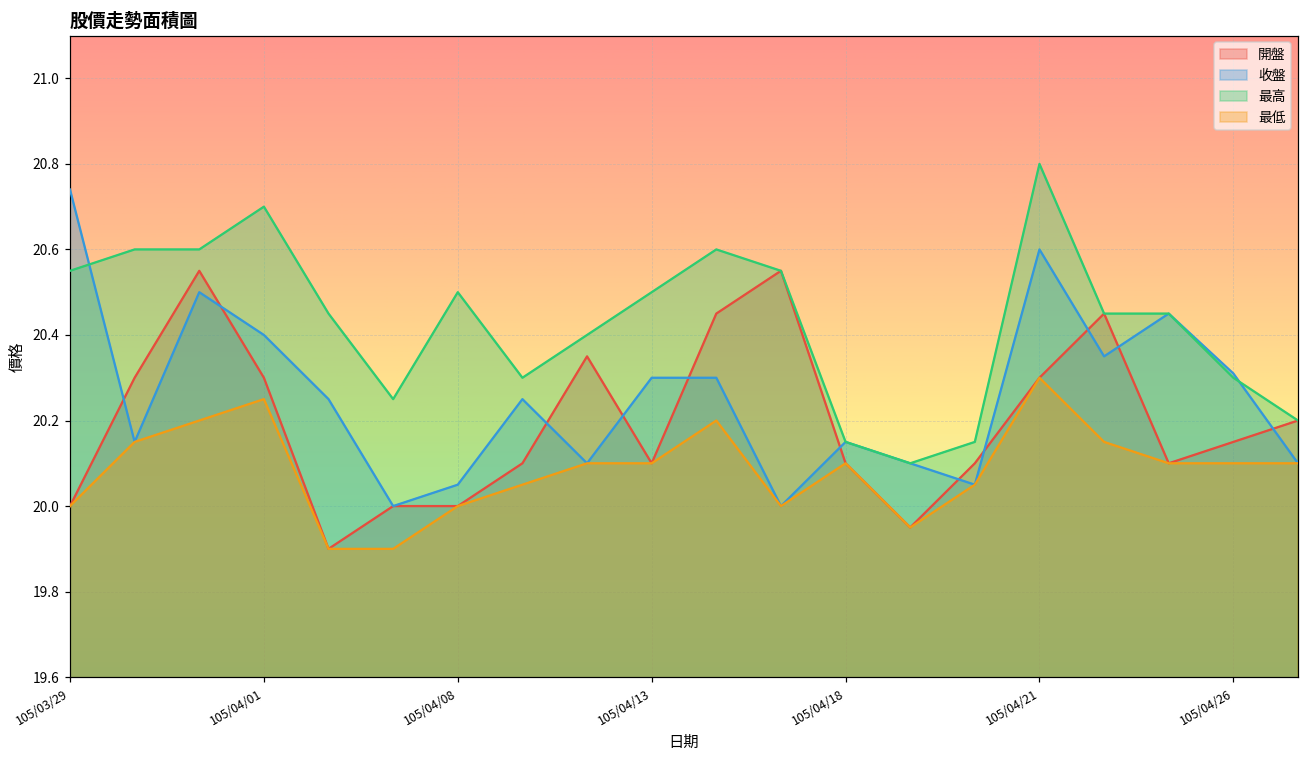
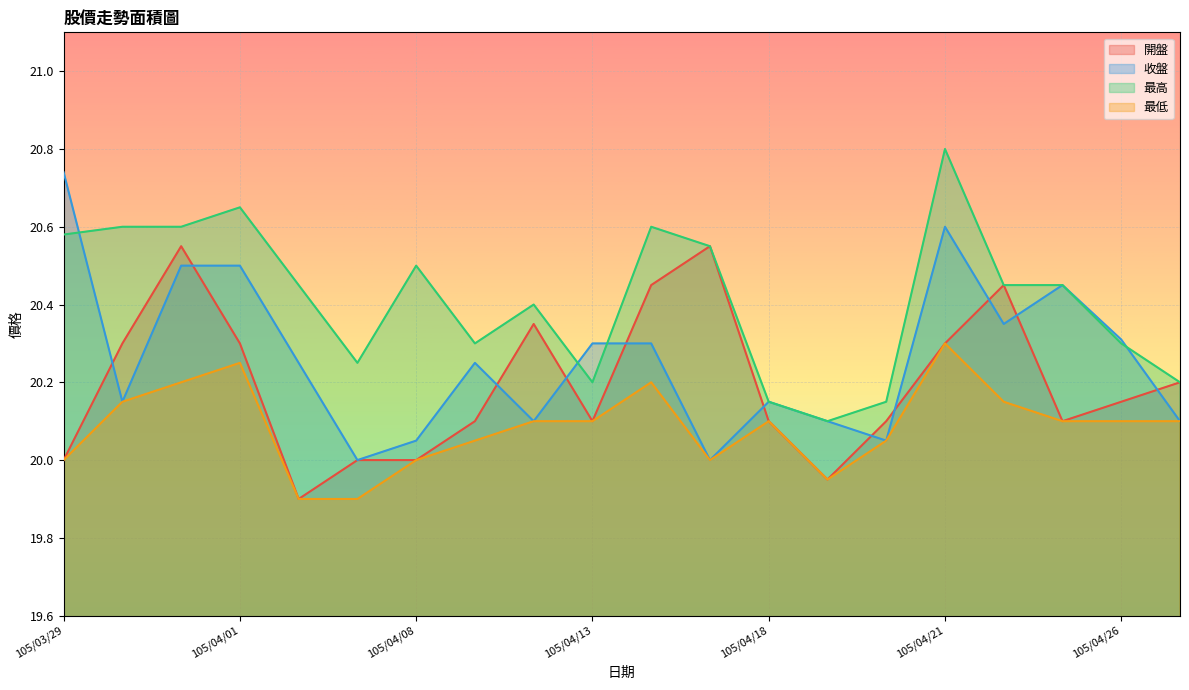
最高, 105/03/29: 20.55 -> 20.58
收盤, 105/04/01: 20.4 -> 20.5
最高, 105/04/01: 20.70 -> 20.65
最高, 105/04/13: 20.5 -> 20.2
